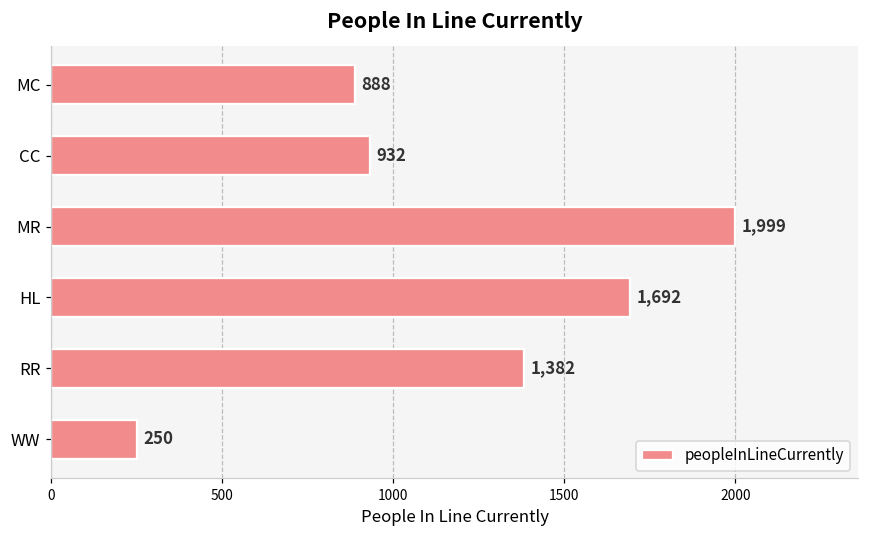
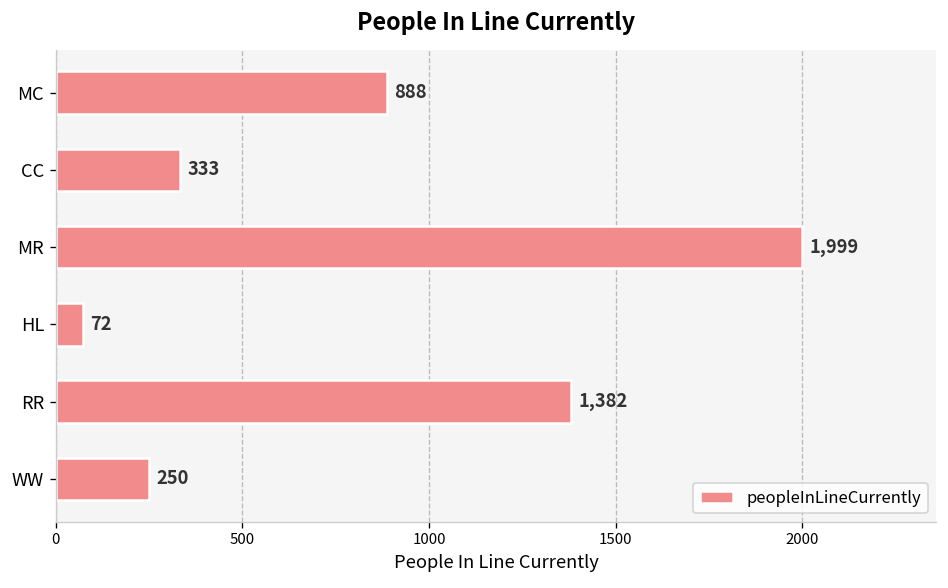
CC: 932 -> 333
HL: 1,692 -> 72
